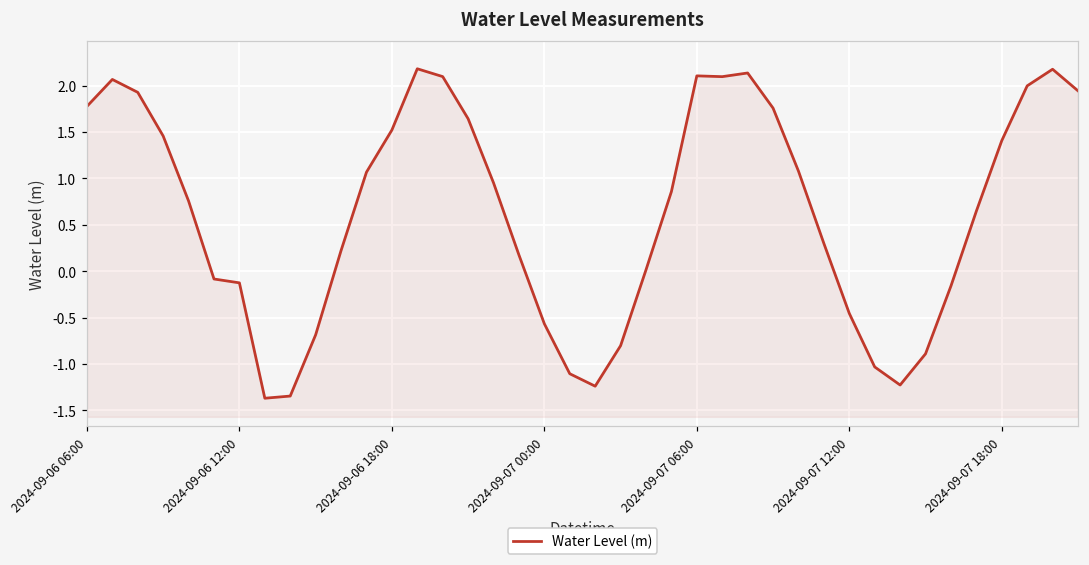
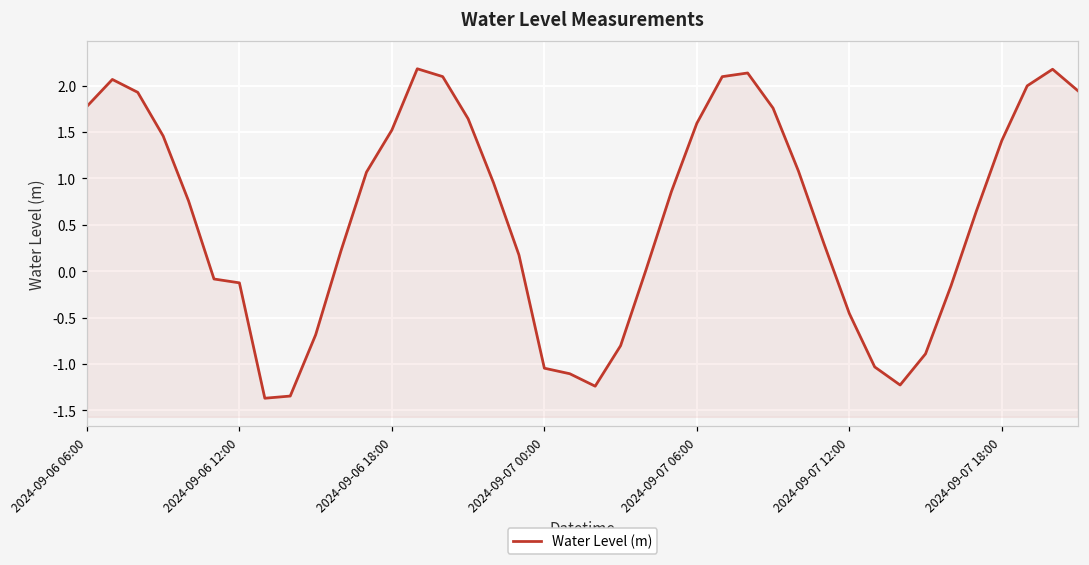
2024-09-07 00:00: -0.6 -> -1.0
2024-09-07 06:00: 2.1 -> 1.6
